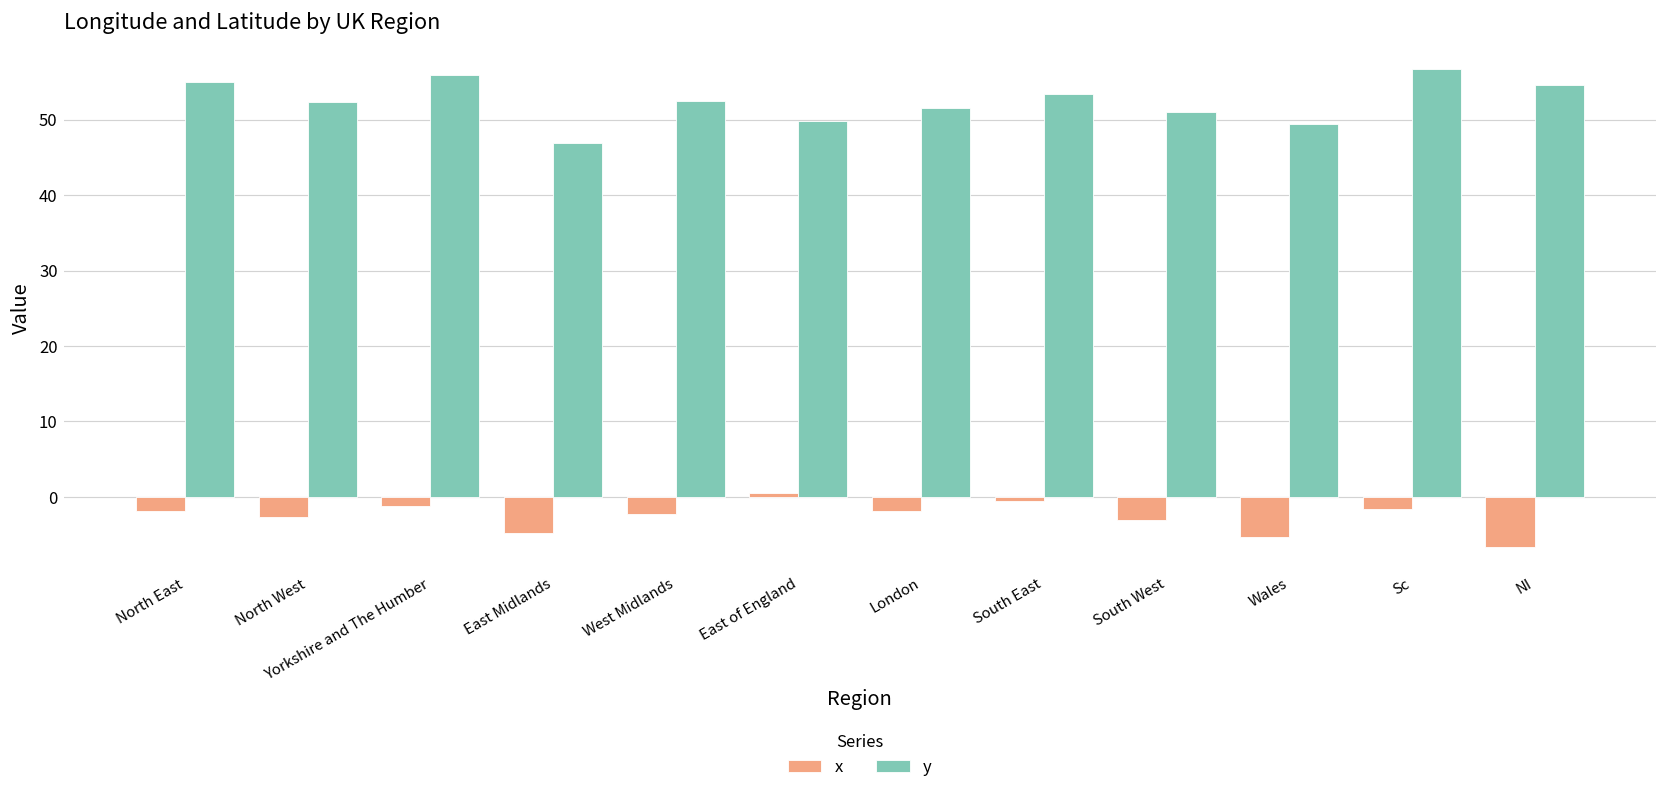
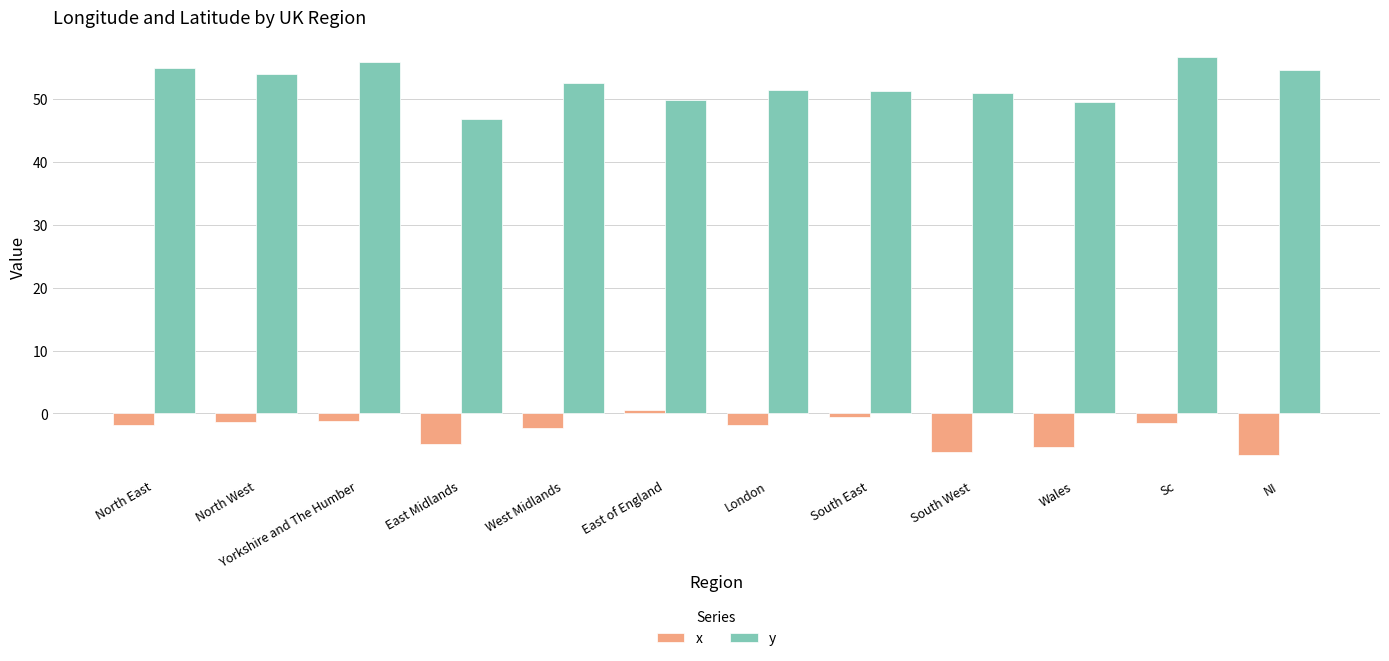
x, North West: -3 -> -1
y, North West: 52 -> 54
y, South East: 53 -> 51
x, South West: -3 -> -6
